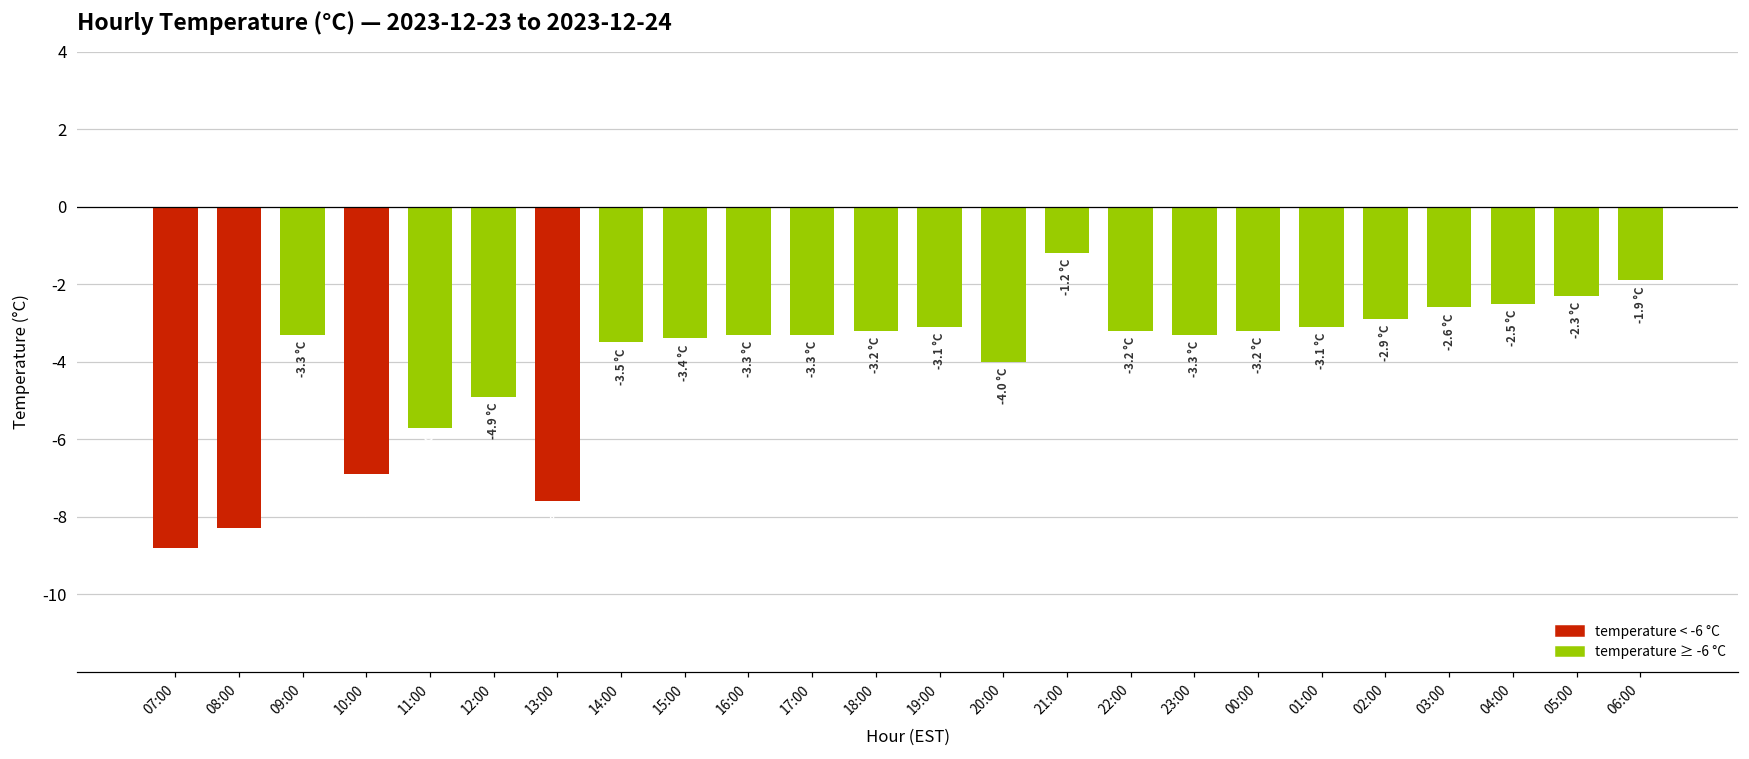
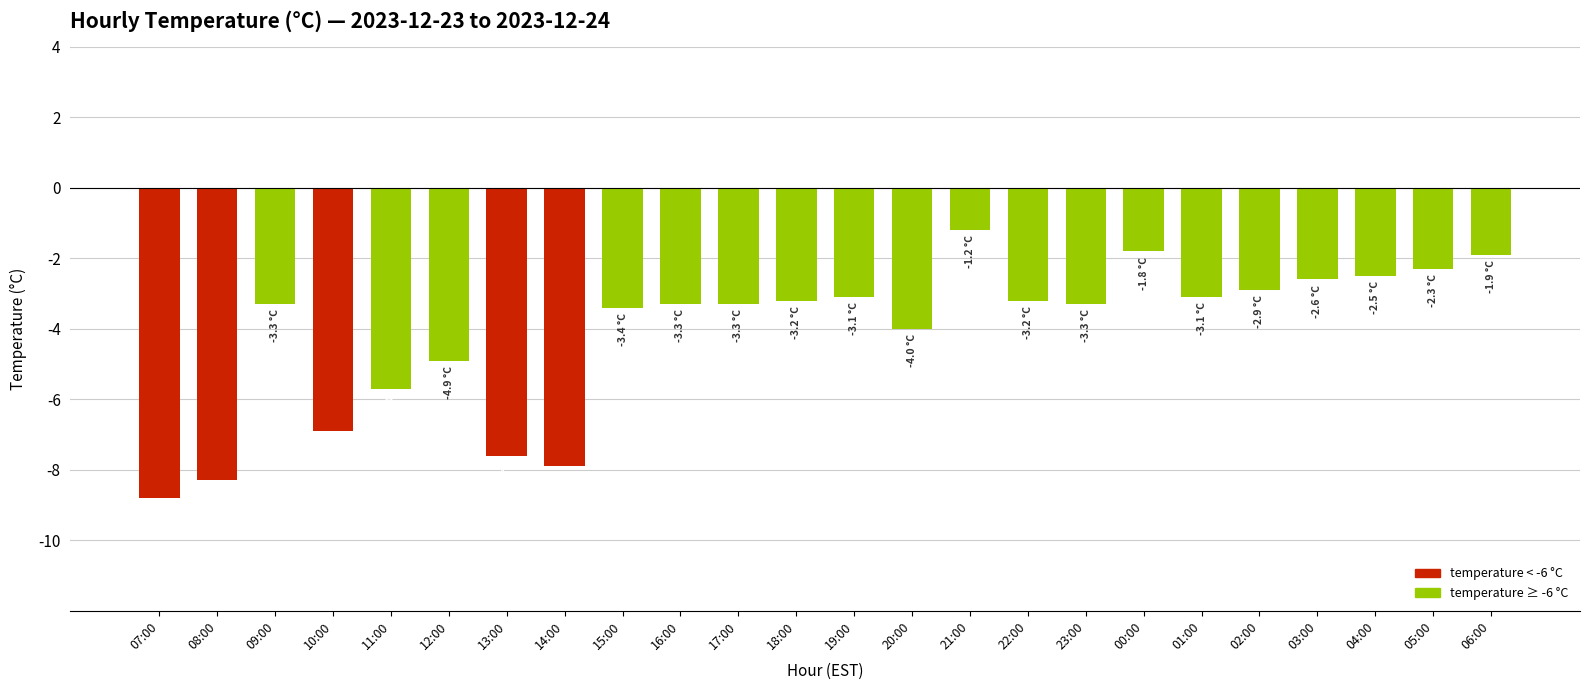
14:00: -3.5 -> -7.9
00:00: -3.2 -> -1.8
